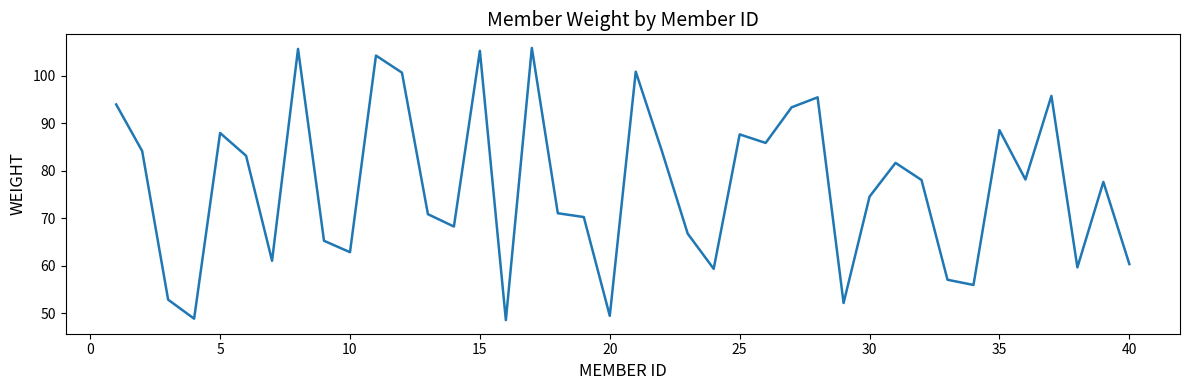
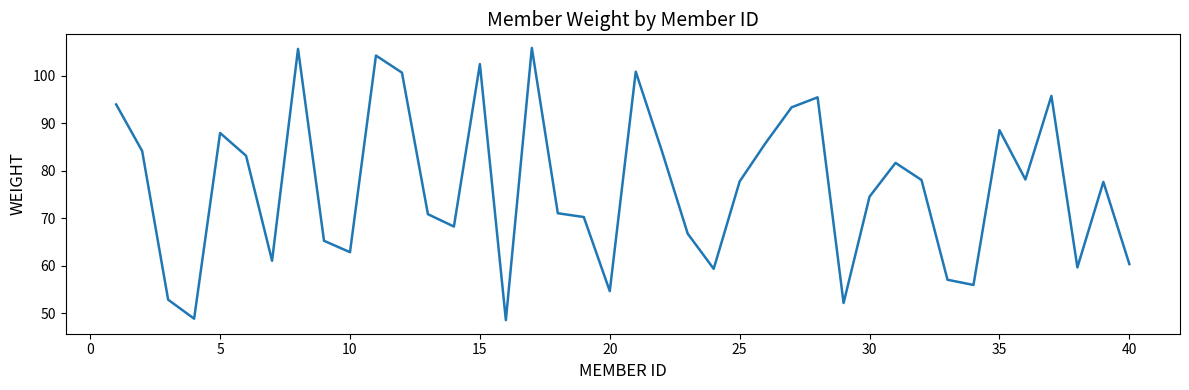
15: 105 -> 103
20: 50 -> 55
25: 88 -> 78
